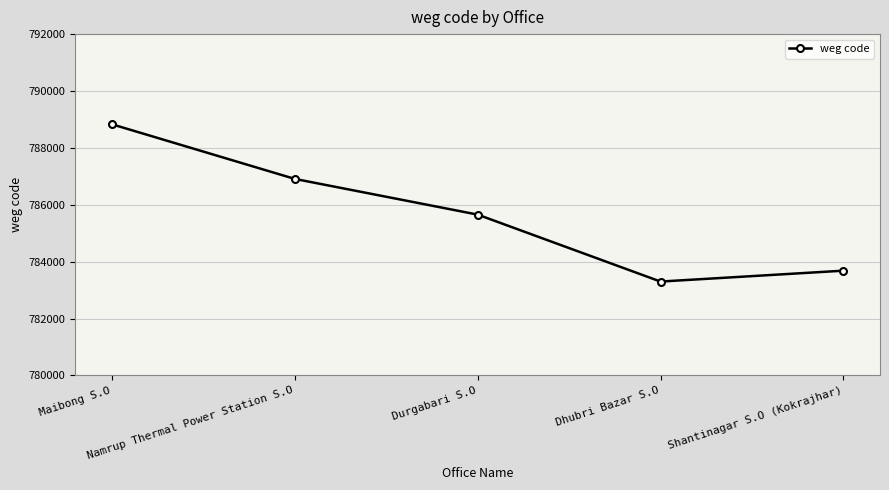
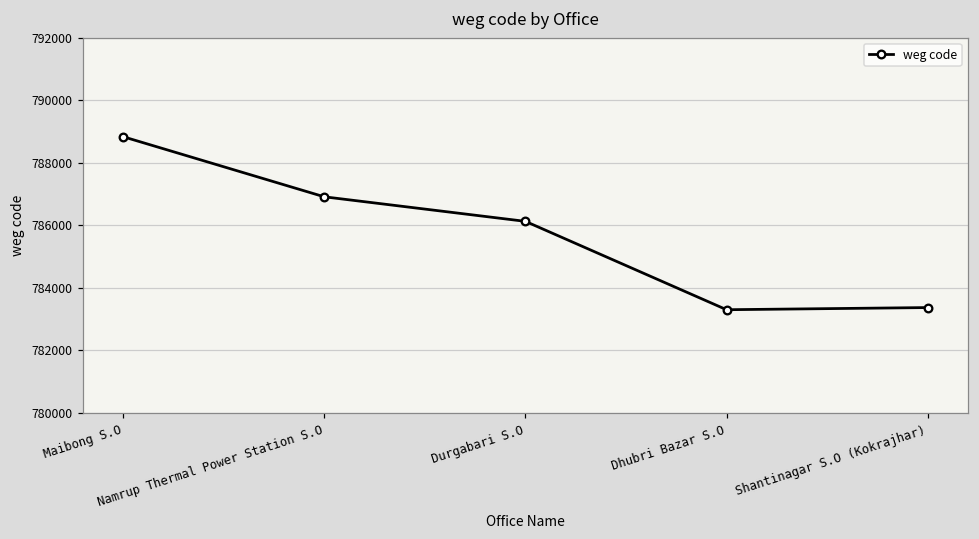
Durgabari S.O: 785700 -> 786100
Shantinagar S.O (Kokrajhar): 783700 -> 783400
